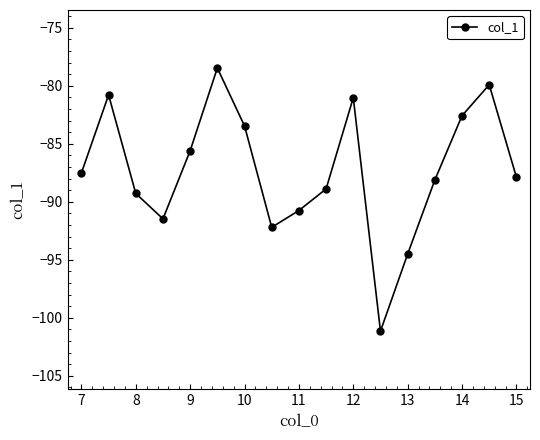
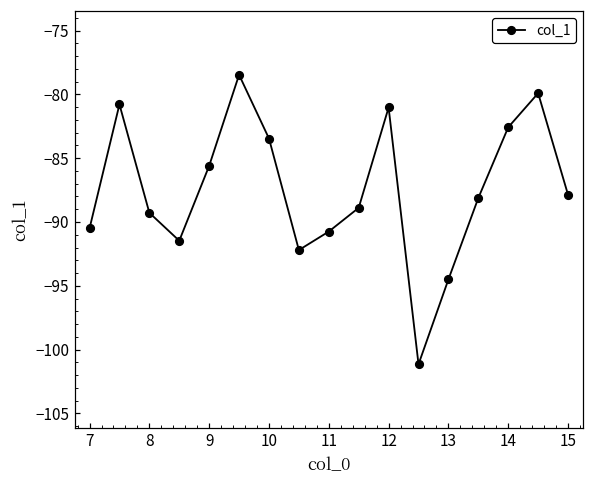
7: -87.5 -> -90.5
